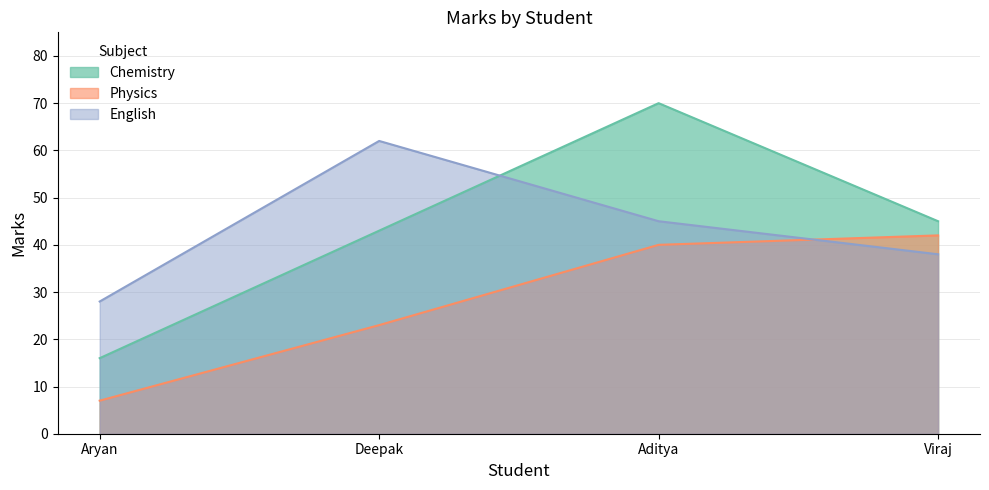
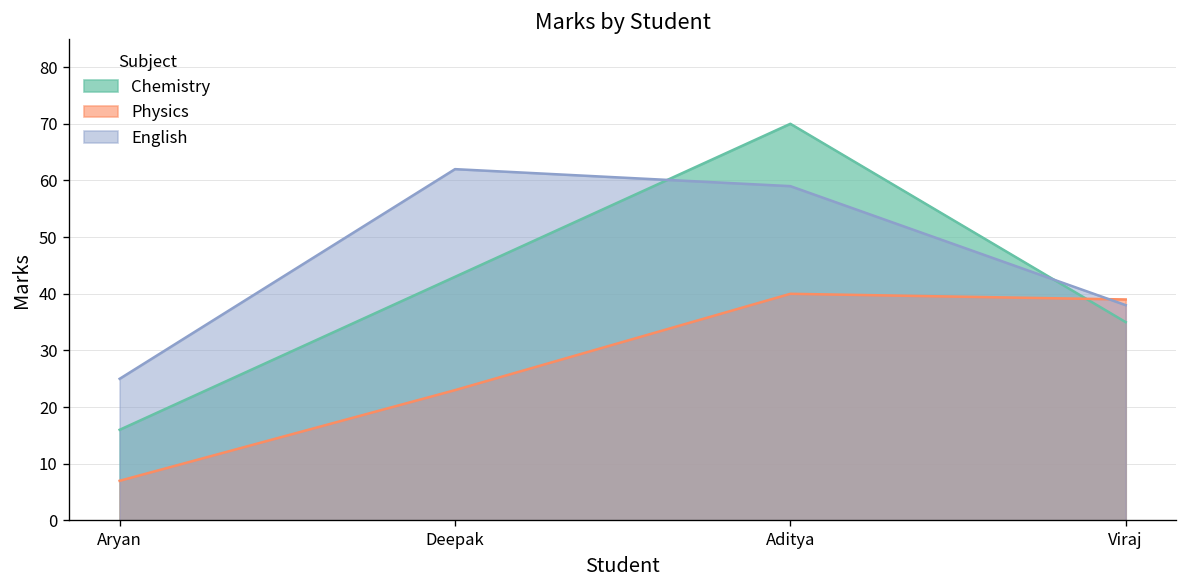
English, Aryan: 28 -> 25
English, Aditya: 45 -> 59
Chemistry, Viraj: 45 -> 35
Physics, Viraj: 42 -> 39
